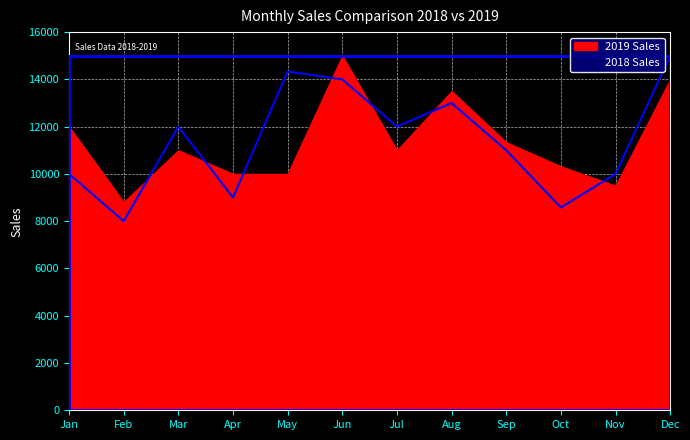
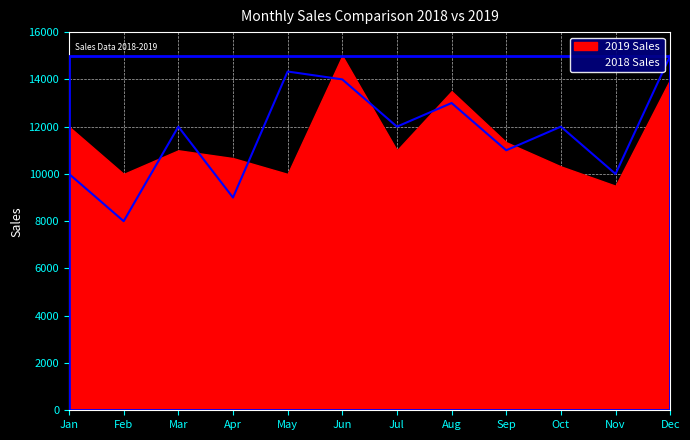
2019 Sales, Feb: 8800 -> 10000
2019 Sales, Apr: 10000 -> 10700
2018 Sales, Oct: 8600 -> 12000
